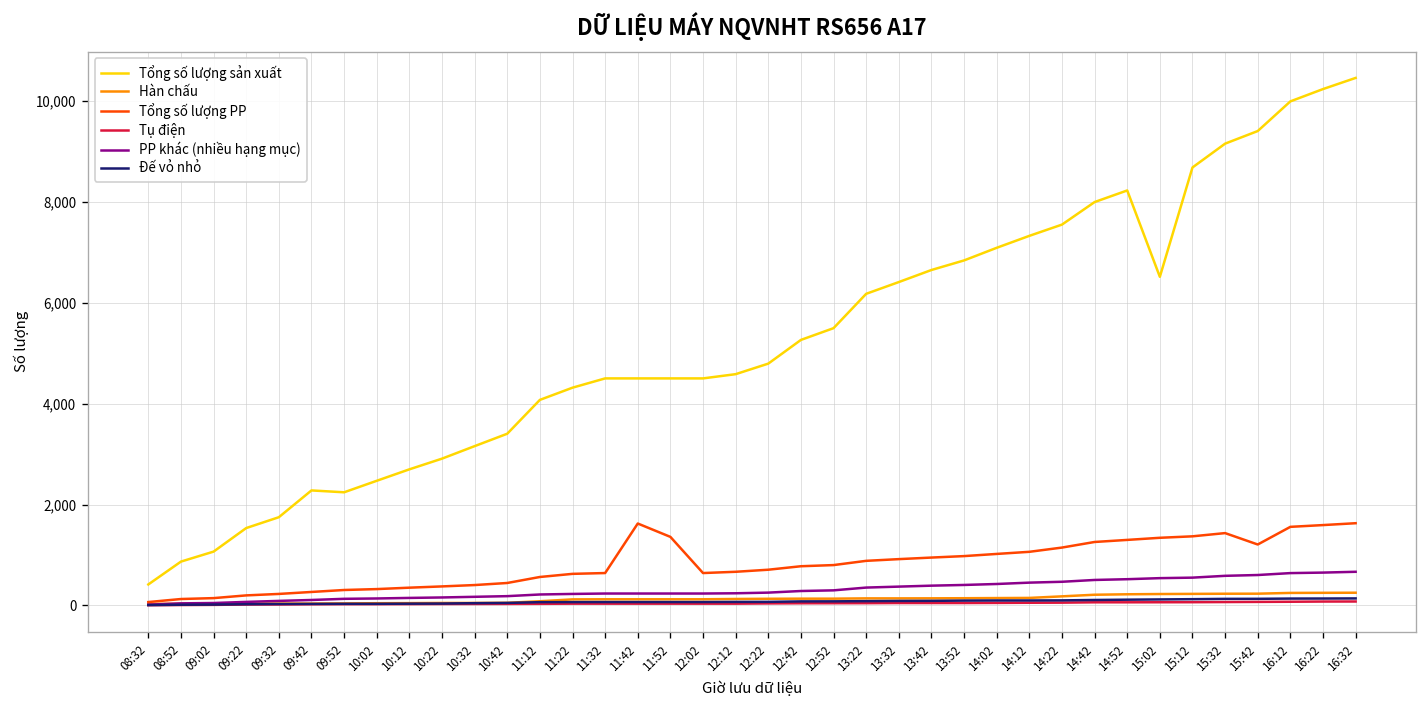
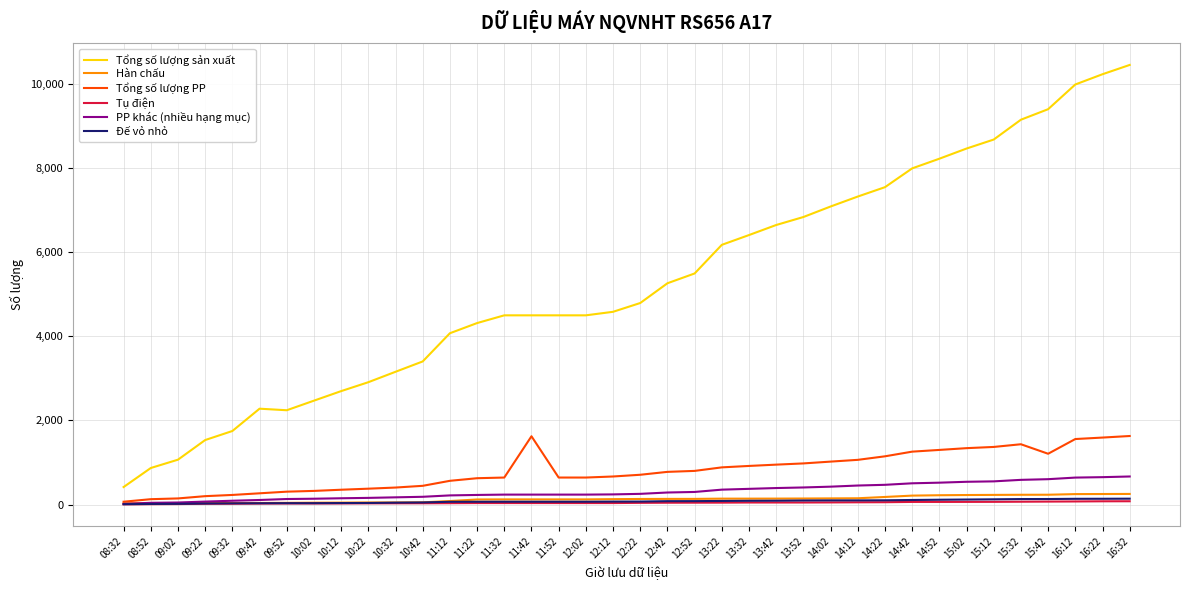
Tổng số lượng PP, 11:52: 1,400 -> 600
Tổng số lượng sản xuất, 15:02: 6,500 -> 8,500
